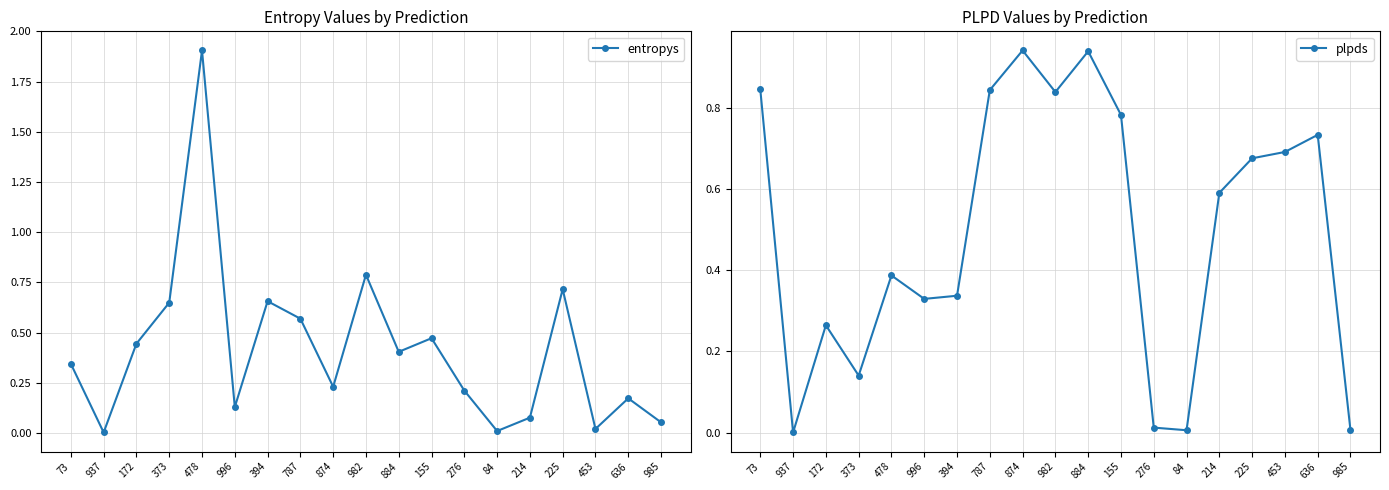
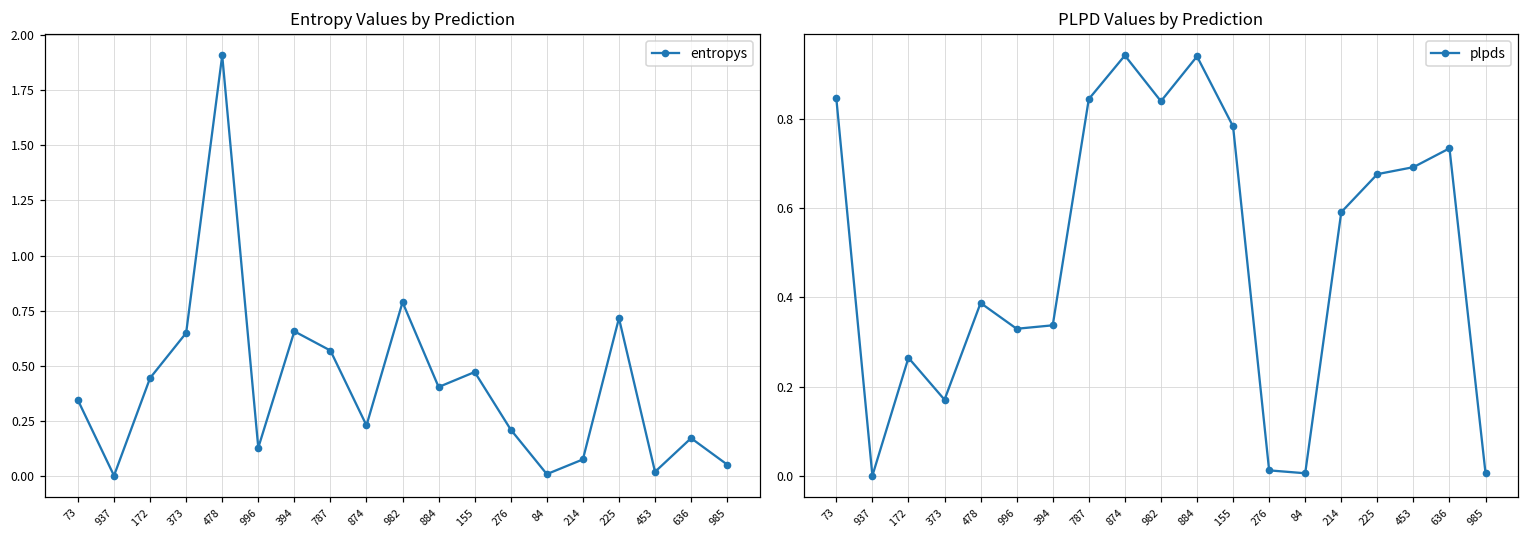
PLPD Values by Prediction, 373: 0.14 -> 0.17
